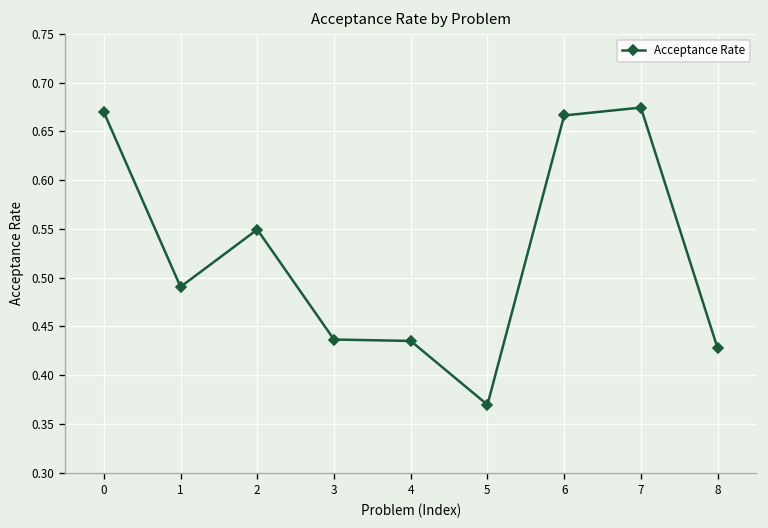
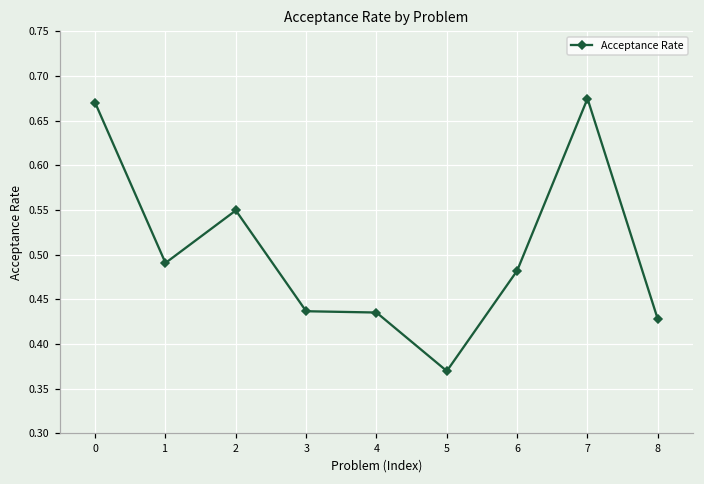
6: 0.67 -> 0.48
